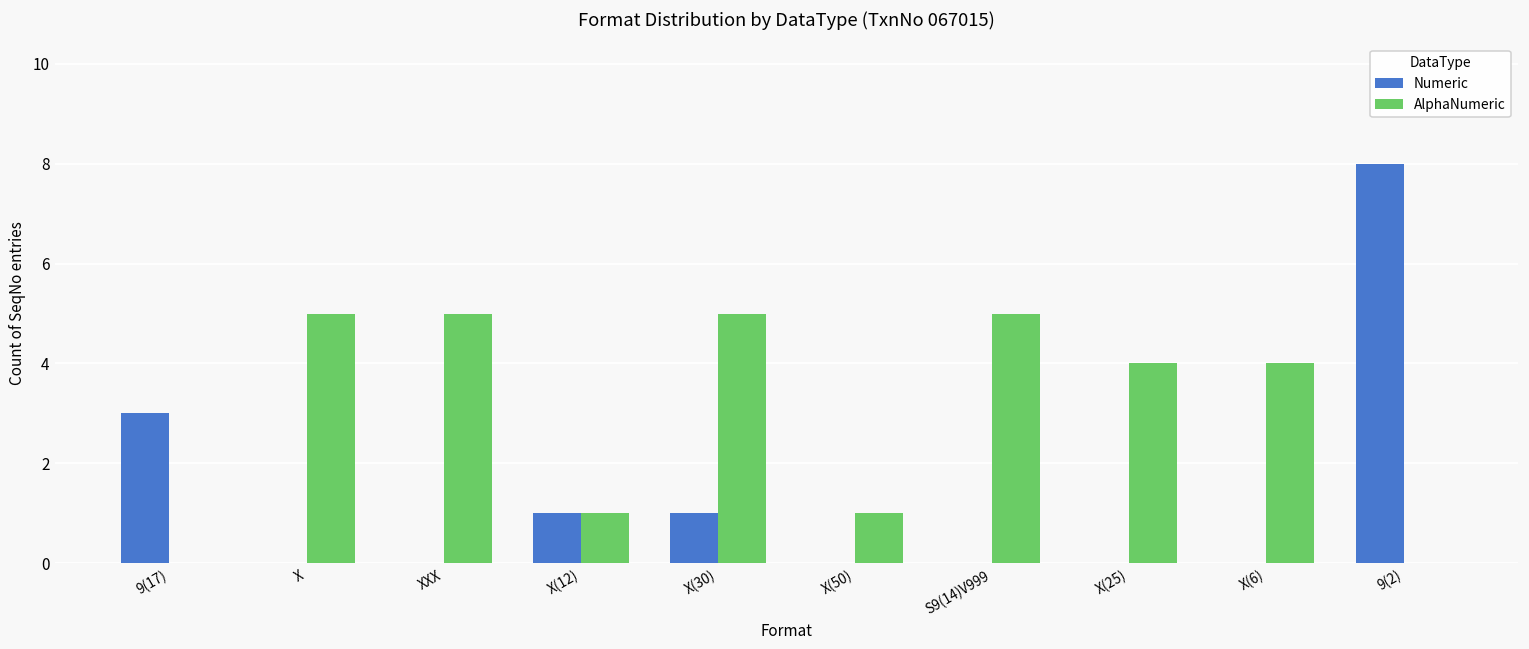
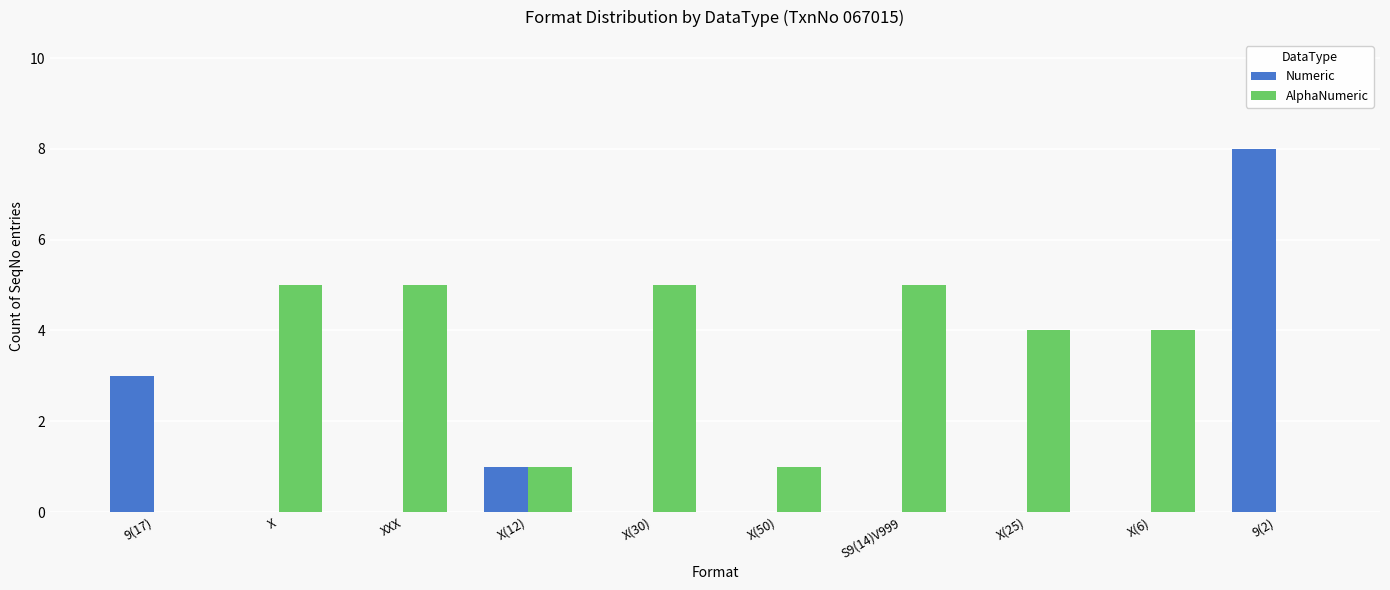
Numeric, X(30): 1 -> 0
